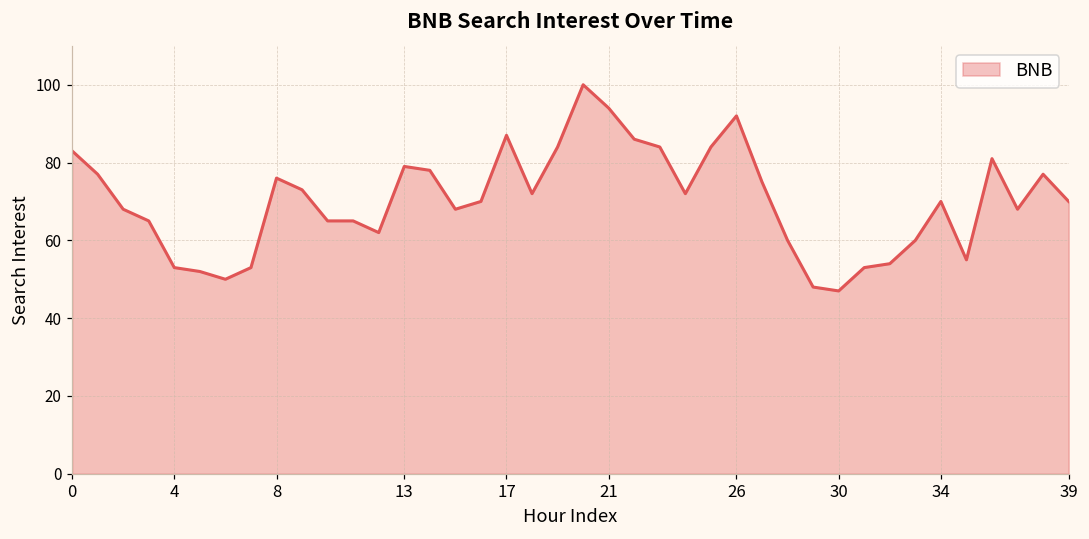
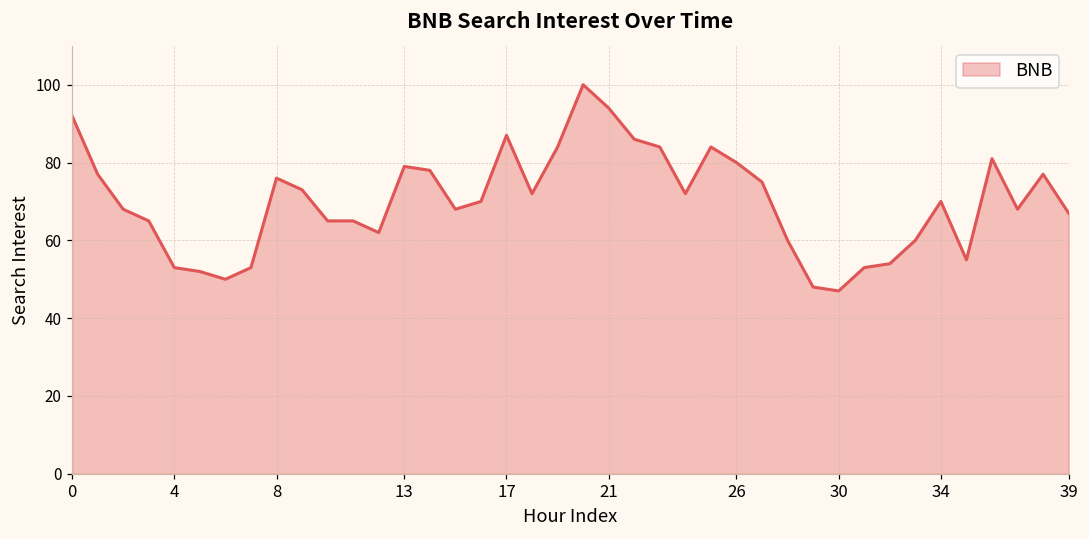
0: 83 -> 92
26: 92 -> 80
39: 70 -> 67
